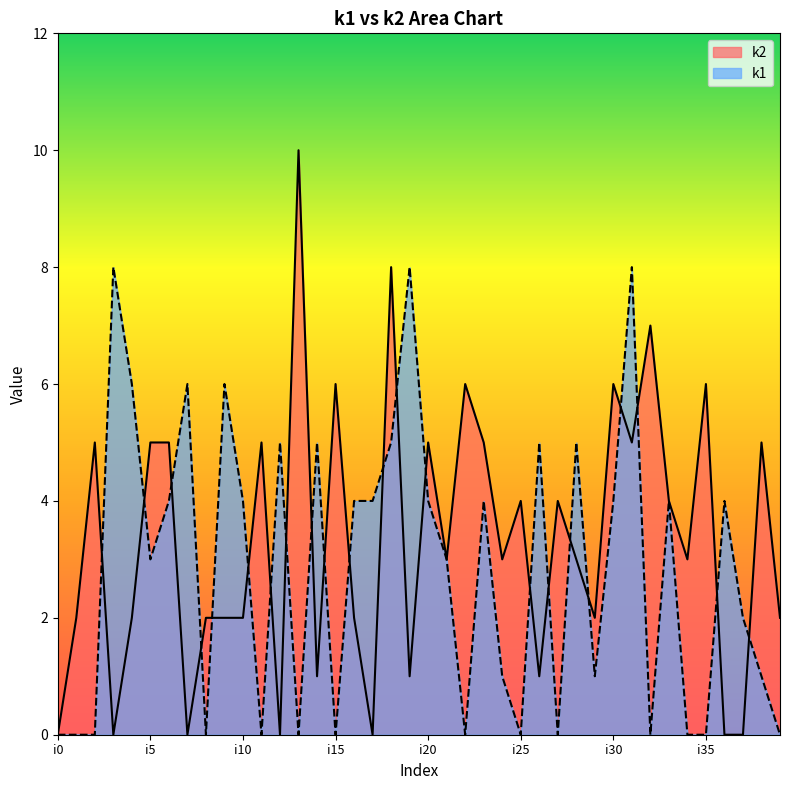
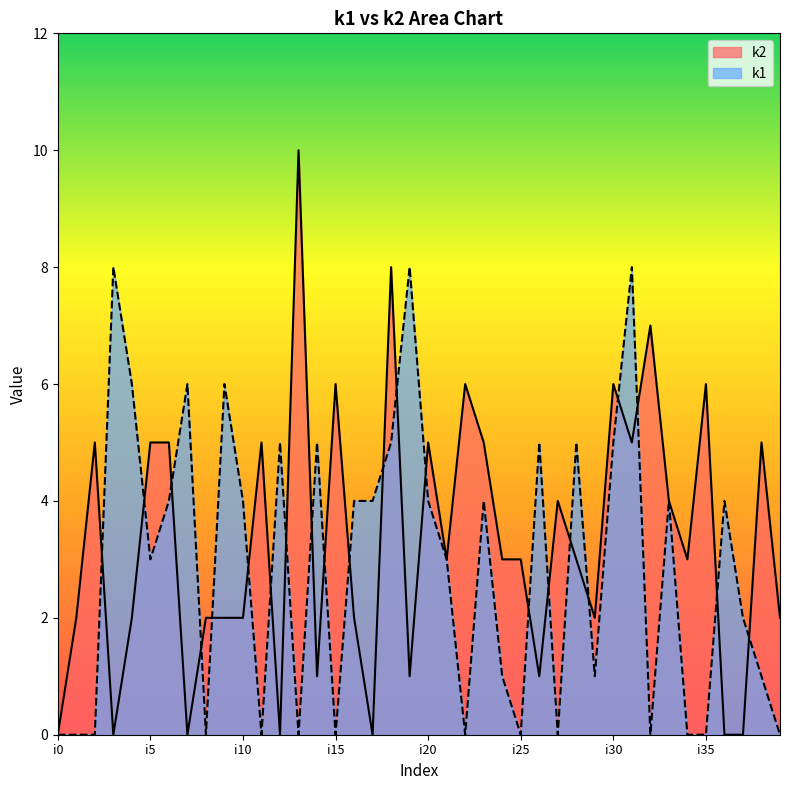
k2, i25: 4 -> 3
k1, i30: 4 -> 5
